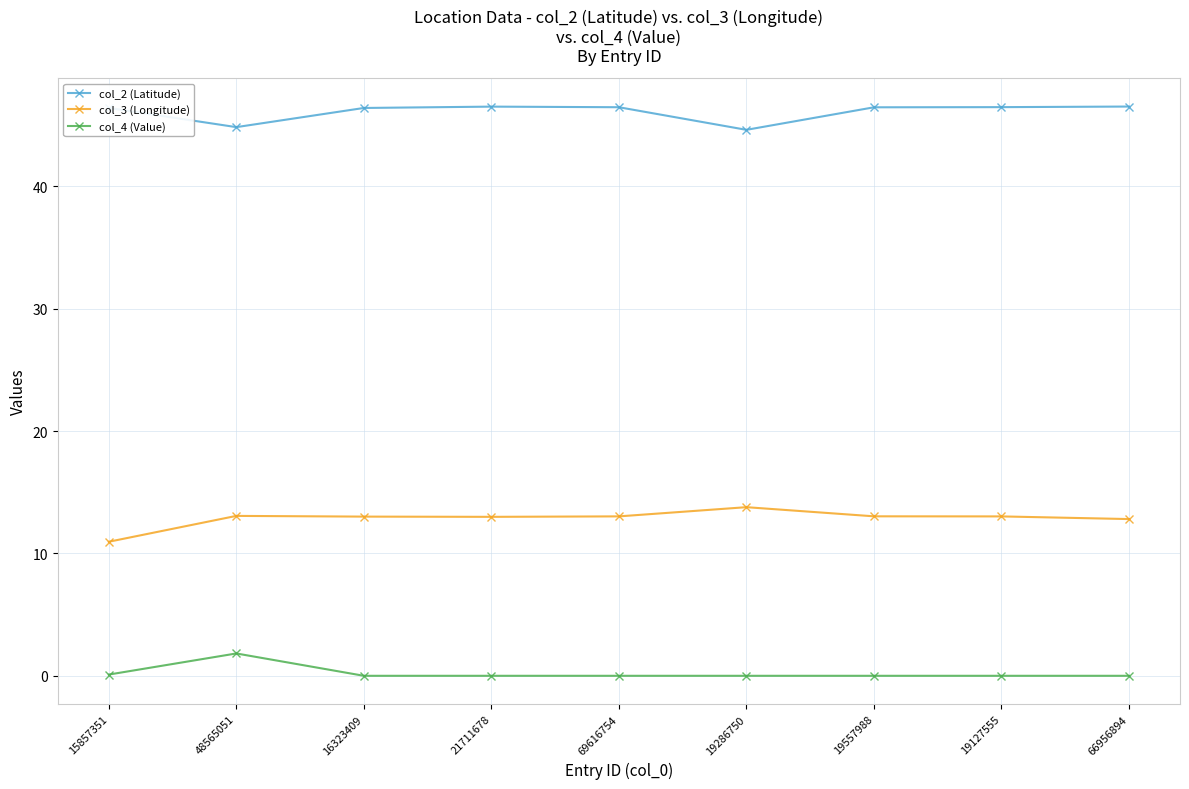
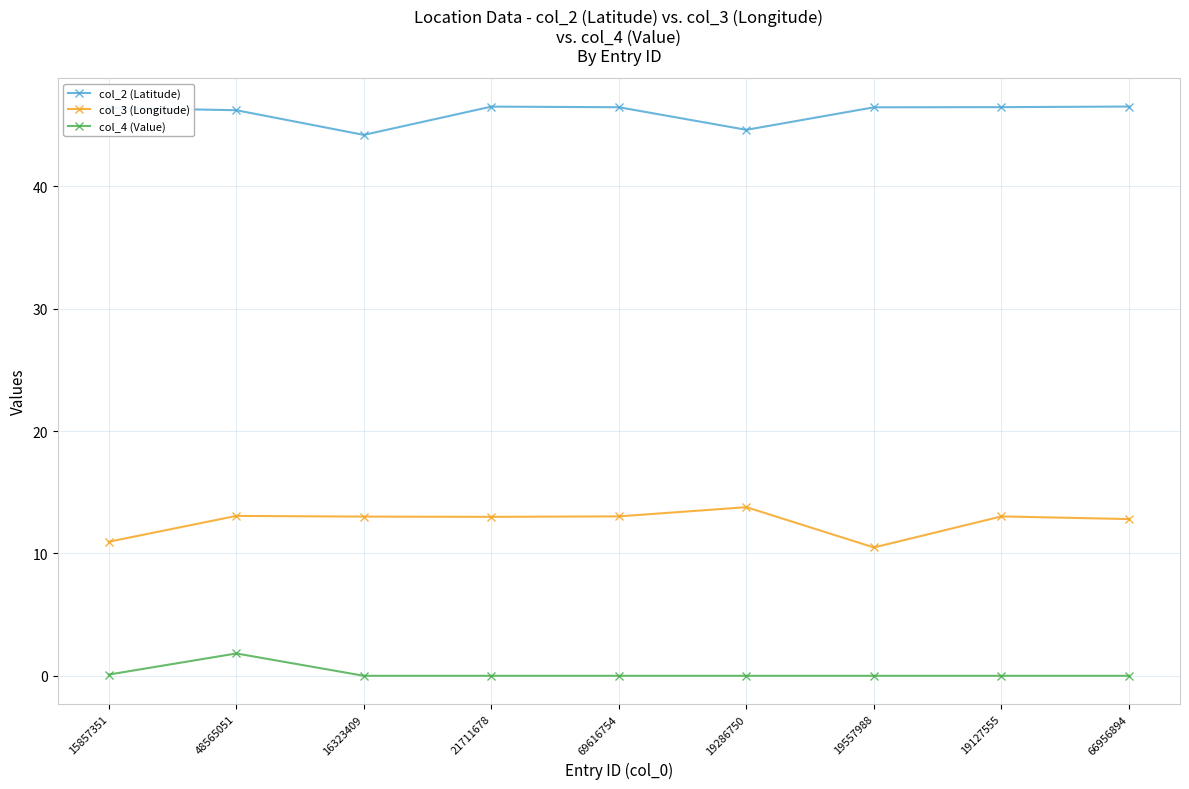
col_2 (Latitude), 48565051: 44.8 -> 46.2
col_2 (Latitude), 16323409: 46.4 -> 44.2
col_3 (Longitude), 19557988: 13.0 -> 10.5
